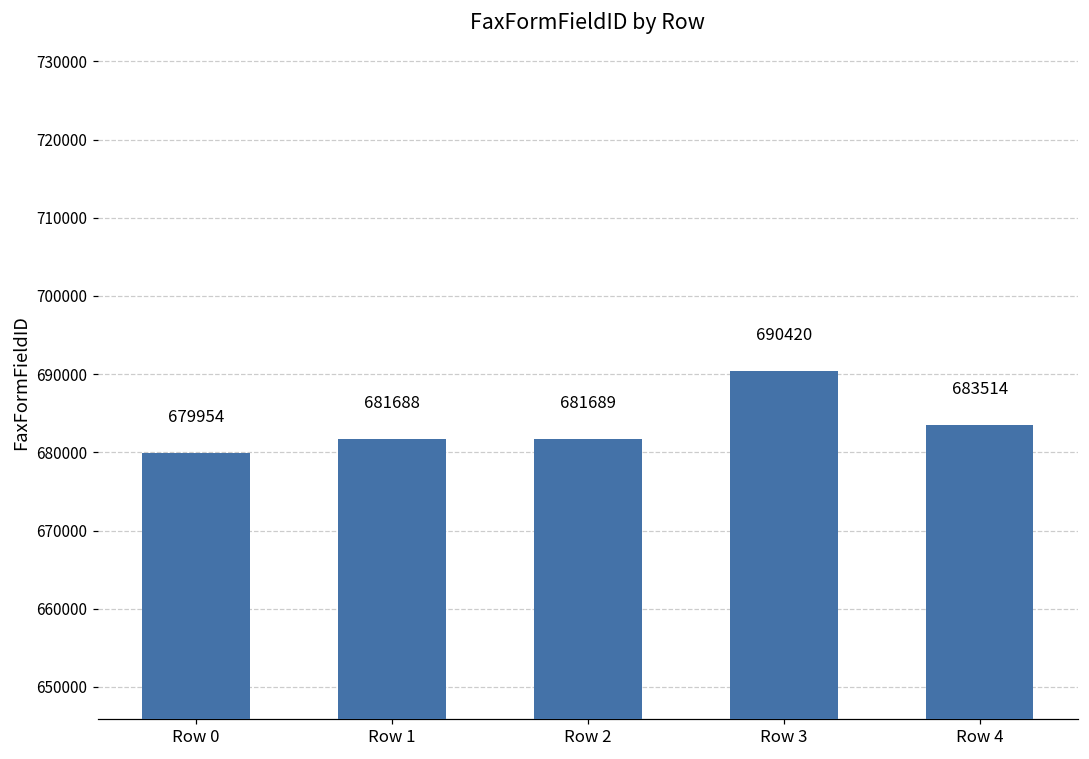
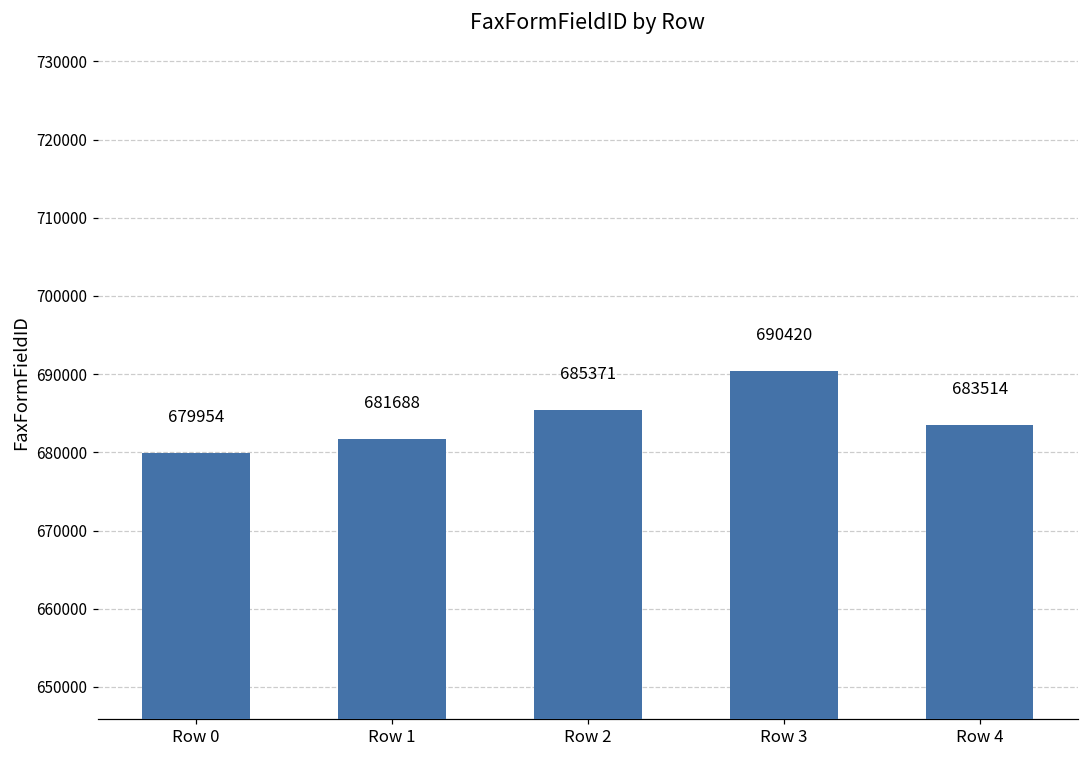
Row 2: 681689 -> 685371
